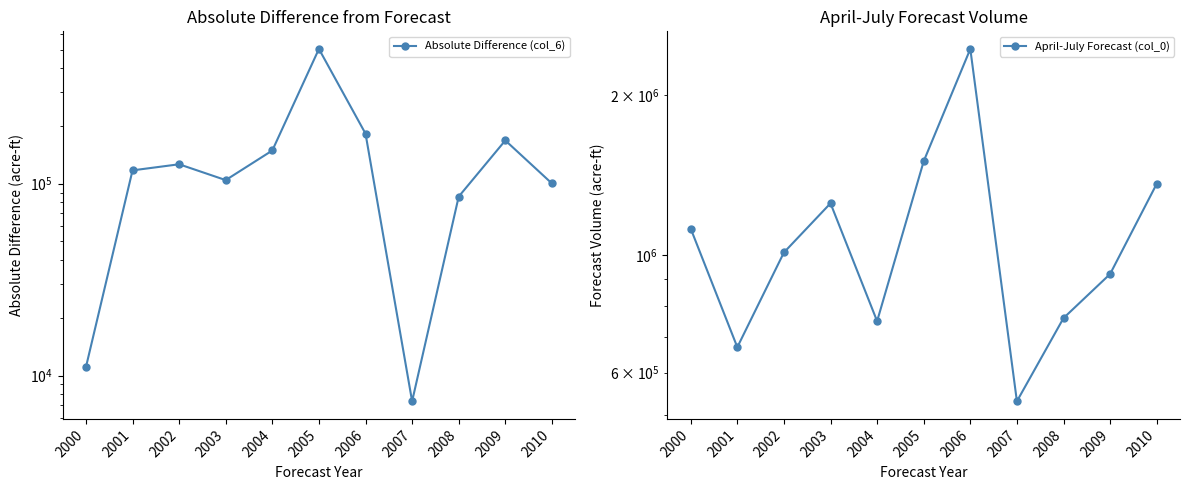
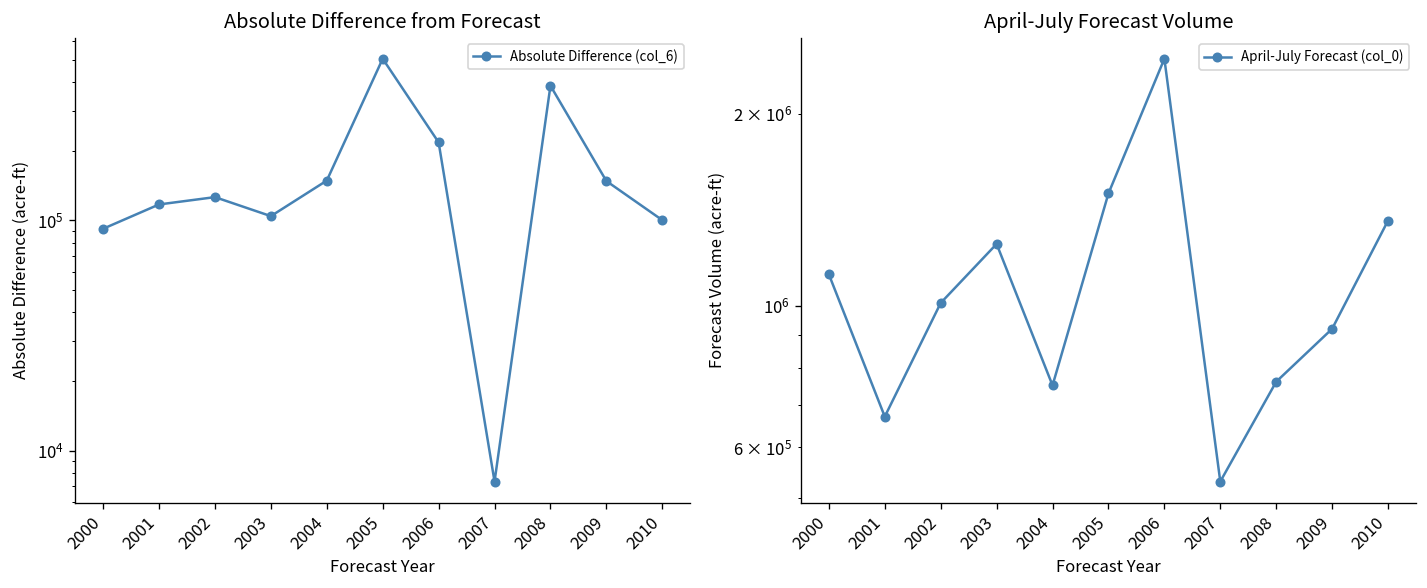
Absolute Difference from Forecast, 2000: 11000 -> 90000
Absolute Difference from Forecast, 2006: 180000 -> 220000
Absolute Difference from Forecast, 2008: 90000 -> 380000
Absolute Difference from Forecast, 2009: 170000 -> 150000
